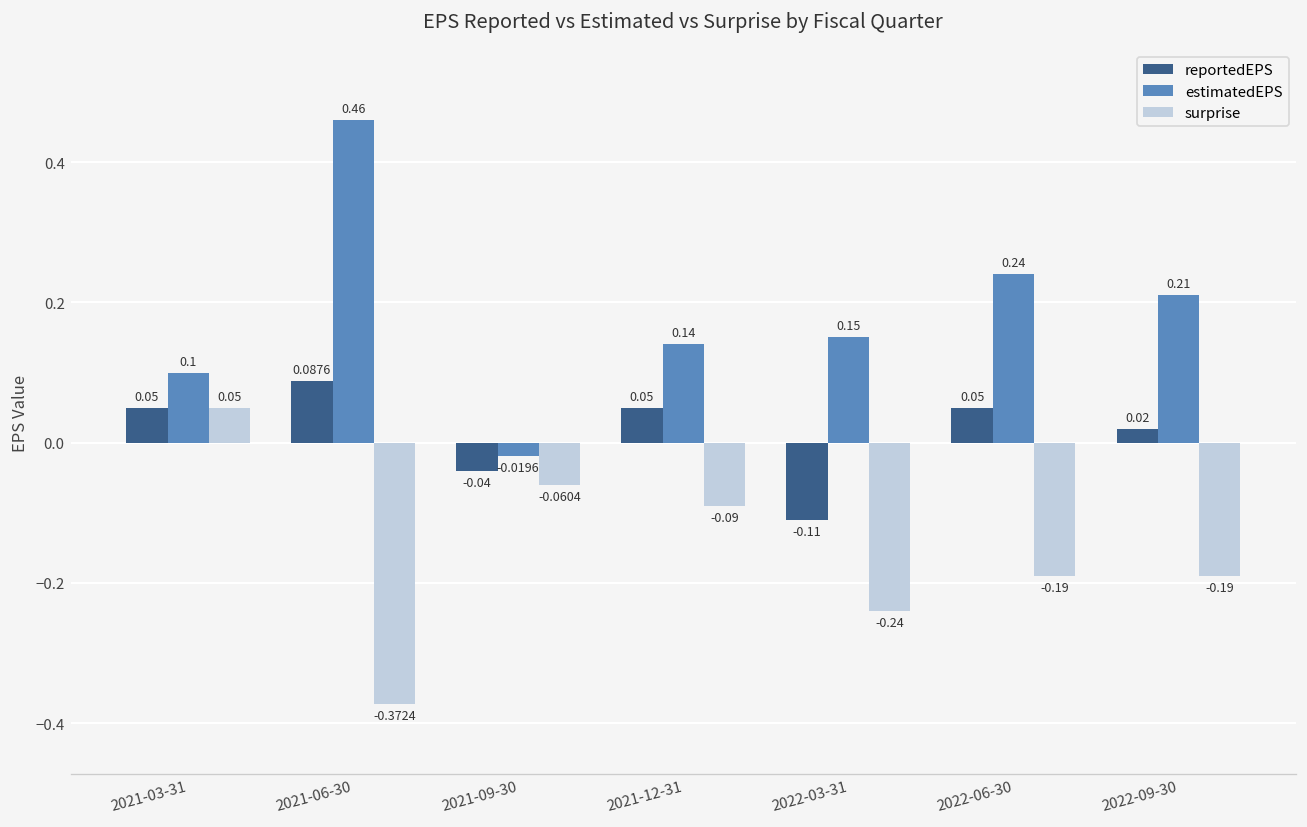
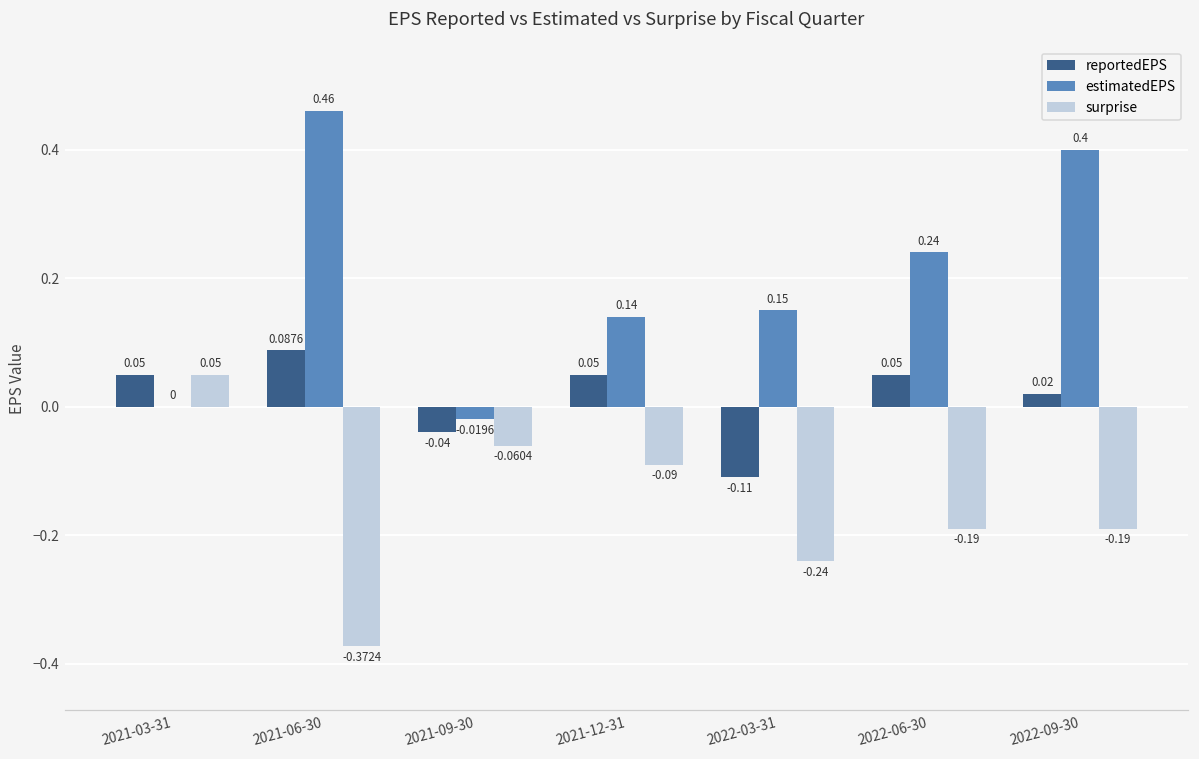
estimatedEPS, 2021-03-31: 0.1 -> 0
estimatedEPS, 2022-09-30: 0.21 -> 0.4
